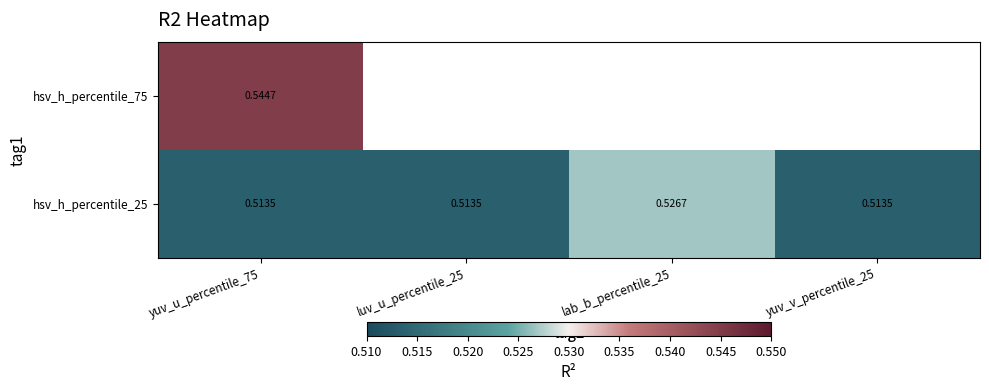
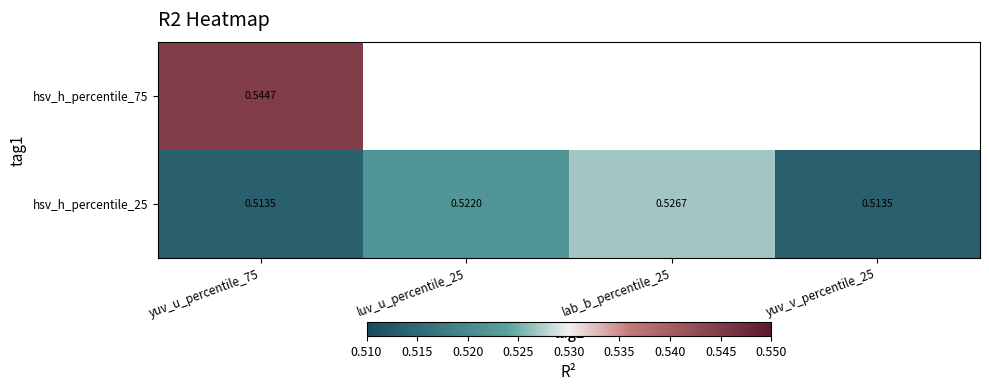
hsv_h_percentile_25, luv_u_percentile_25: 0.5135 -> 0.5220
